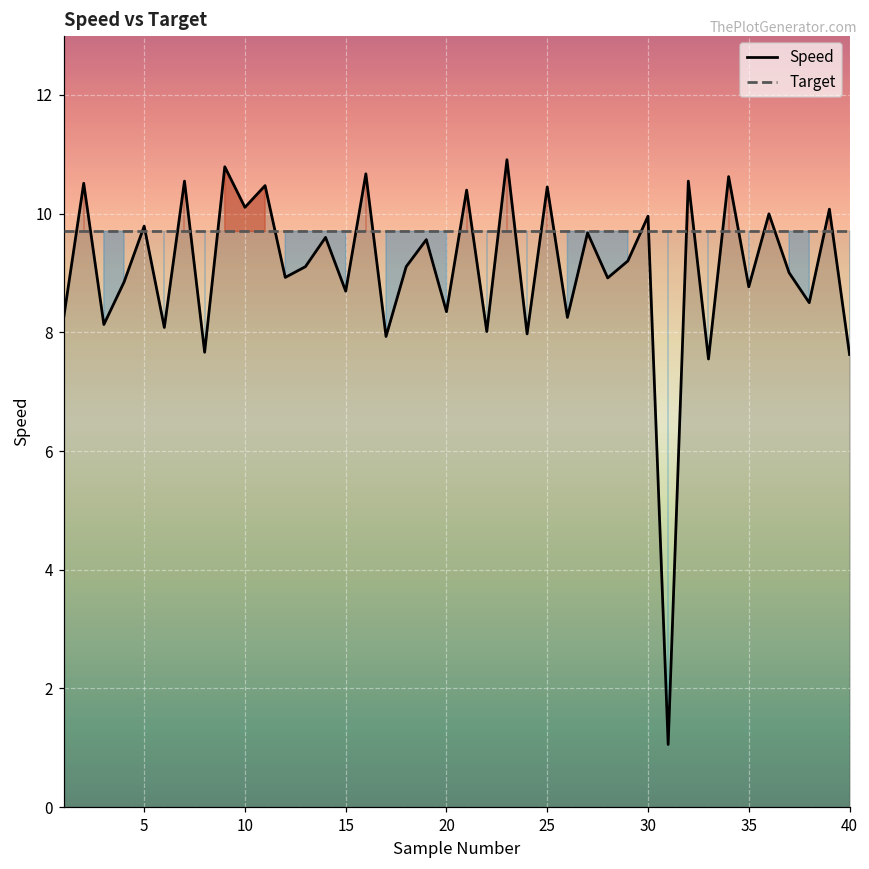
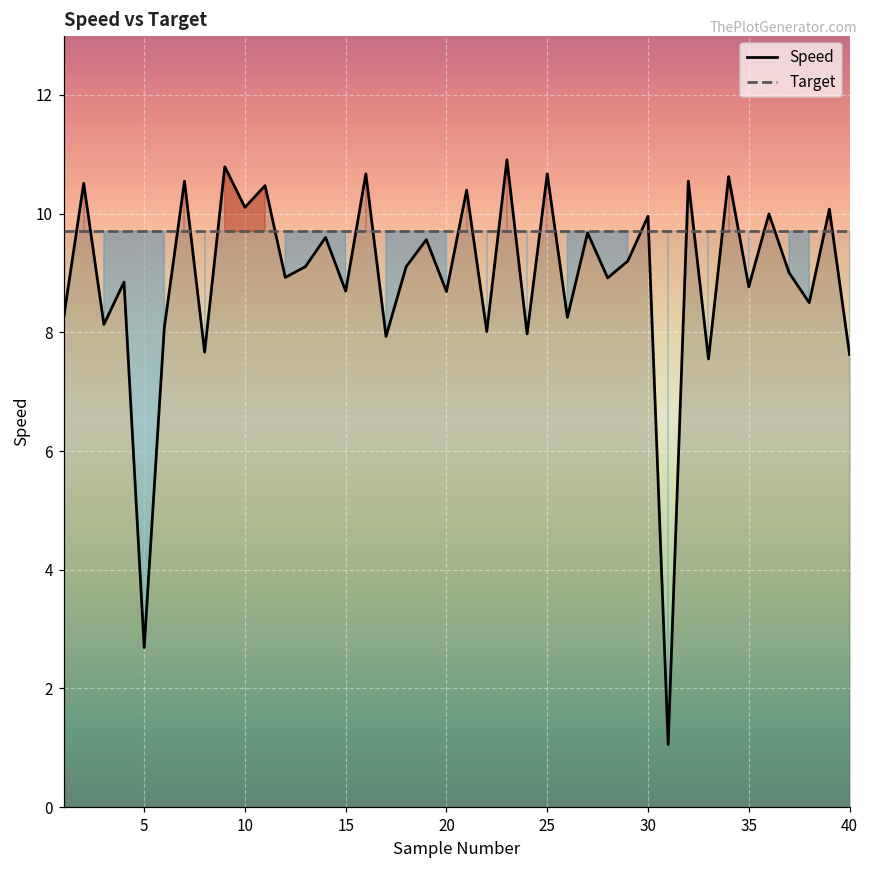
Speed, 5: 9.8 -> 2.7
Speed, 20: 8.3 -> 8.7
Speed, 25: 10.4 -> 10.7
